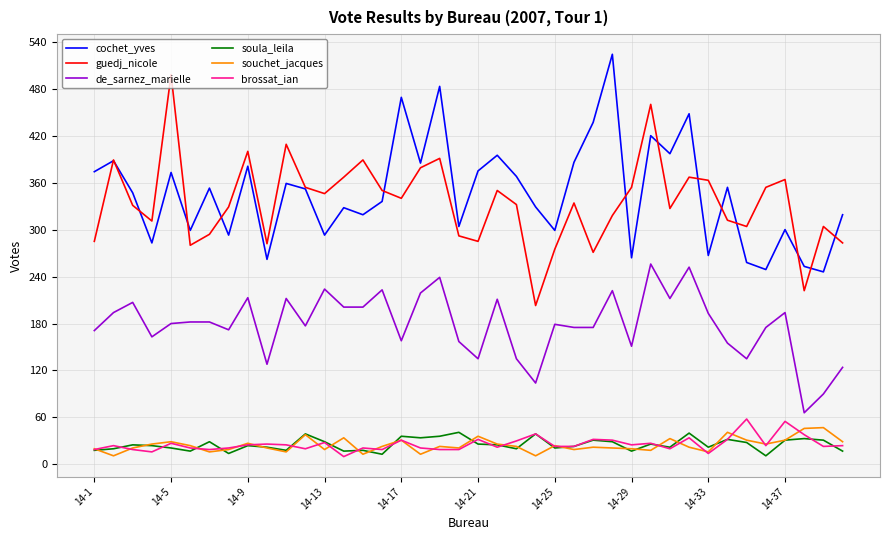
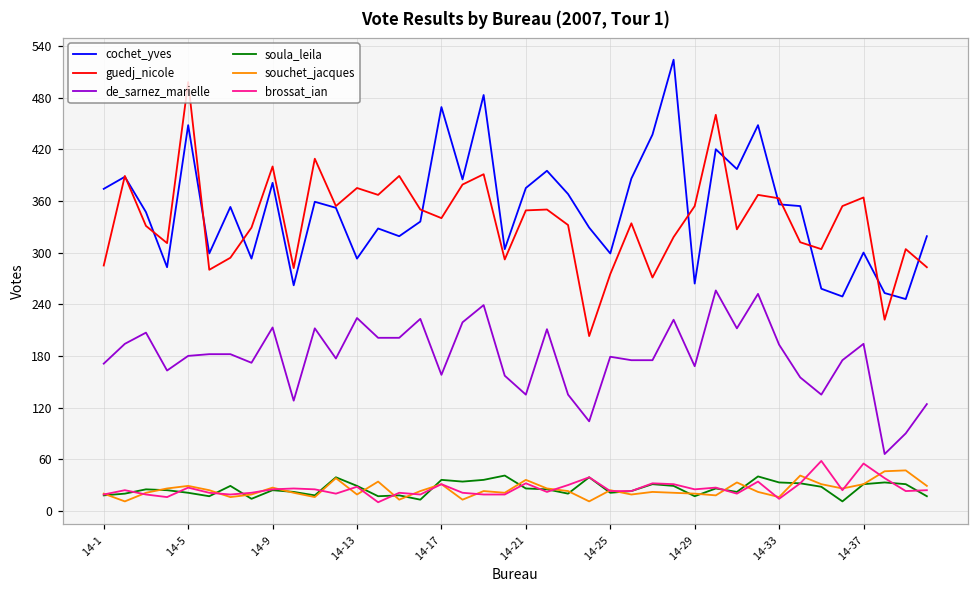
cochet_yves, 14-5: 370 -> 450
guedj_nicole, 14-13: 350 -> 380
guedj_nicole, 14-21: 290 -> 350
de_sarnez_marielle, 14-29: 150 -> 170
cochet_yves, 14-33: 270 -> 360
soula_leila, 14-33: 20 -> 30
